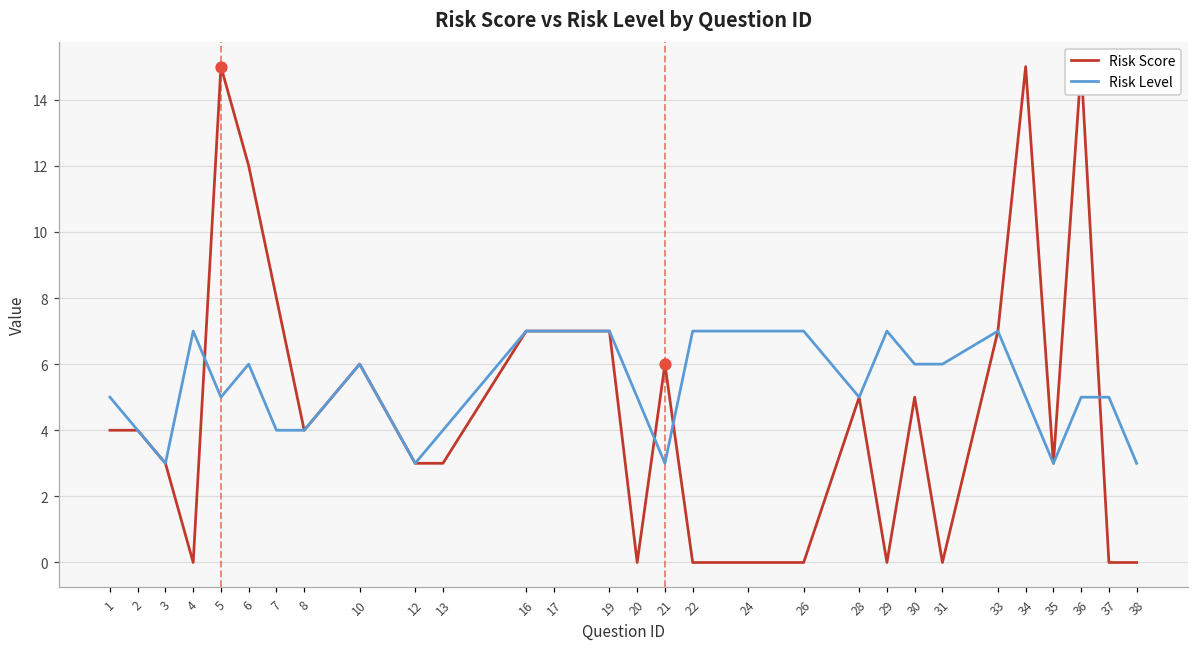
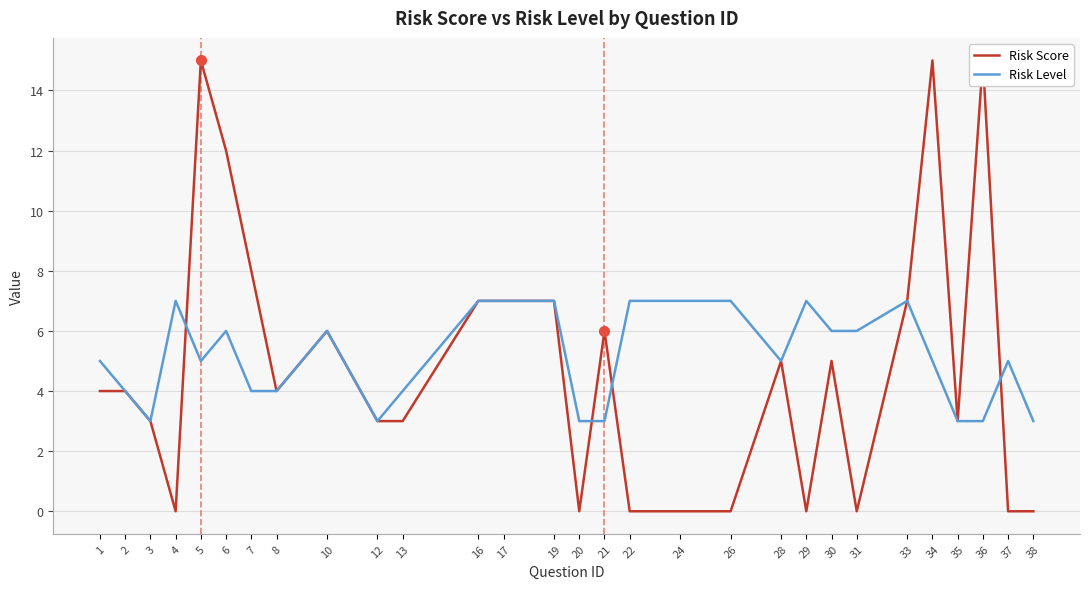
Risk Level, 20: 5 -> 3
Risk Level, 36: 5 -> 3
